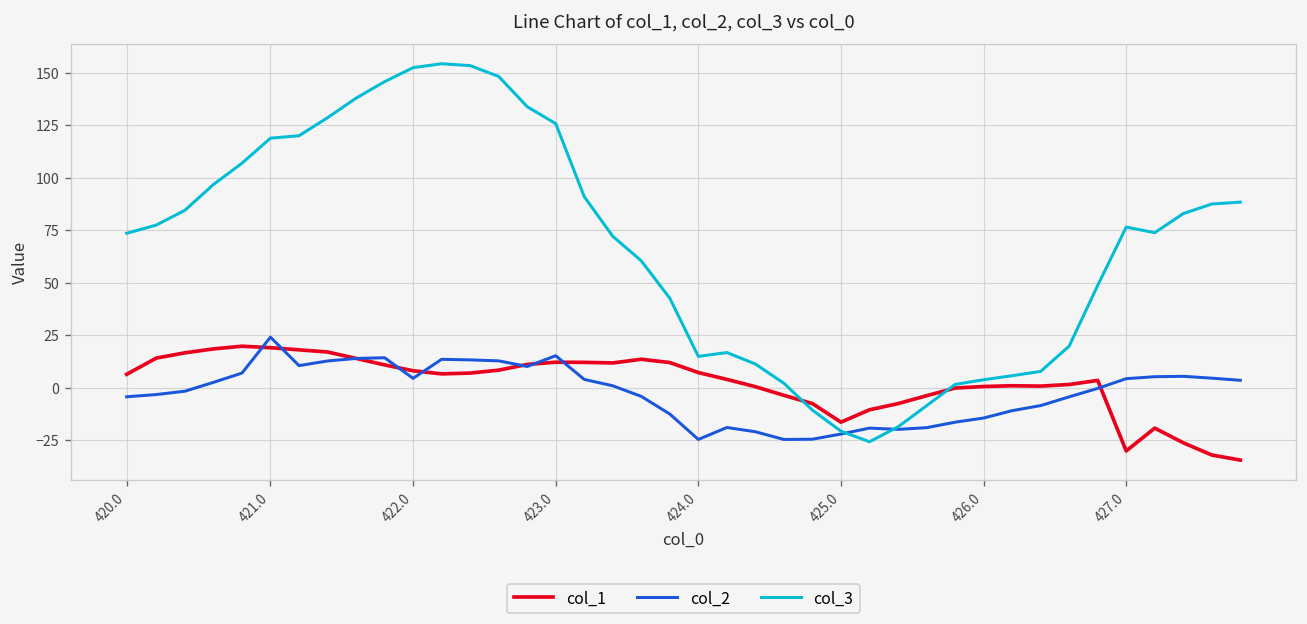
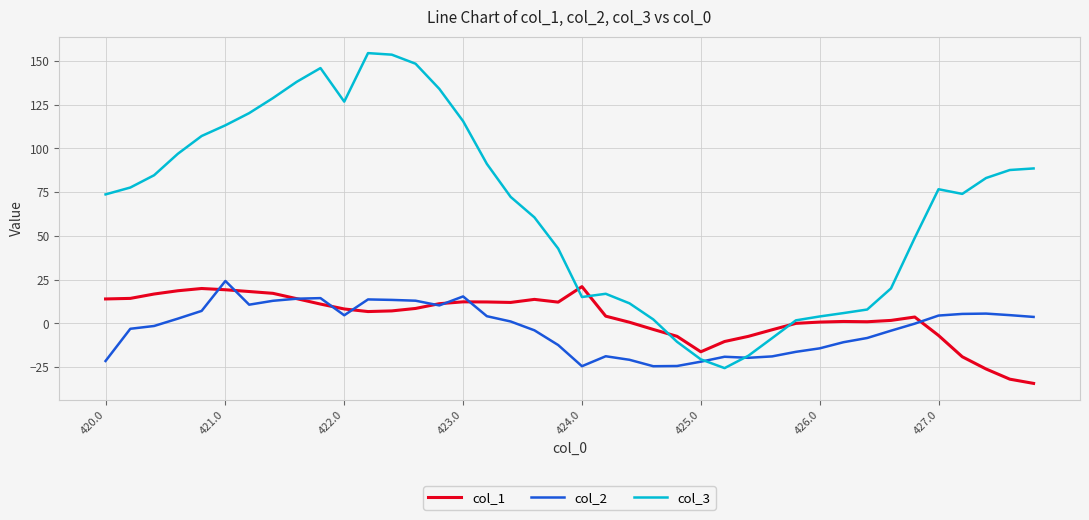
col_1, 420.0: 6 -> 14
col_2, 420.0: -4 -> -22
col_3, 421.0: 119 -> 113
col_3, 422.0: 153 -> 127
col_3, 423.0: 126 -> 116
col_1, 424.0: 7 -> 21
col_1, 427.0: -30 -> -7
